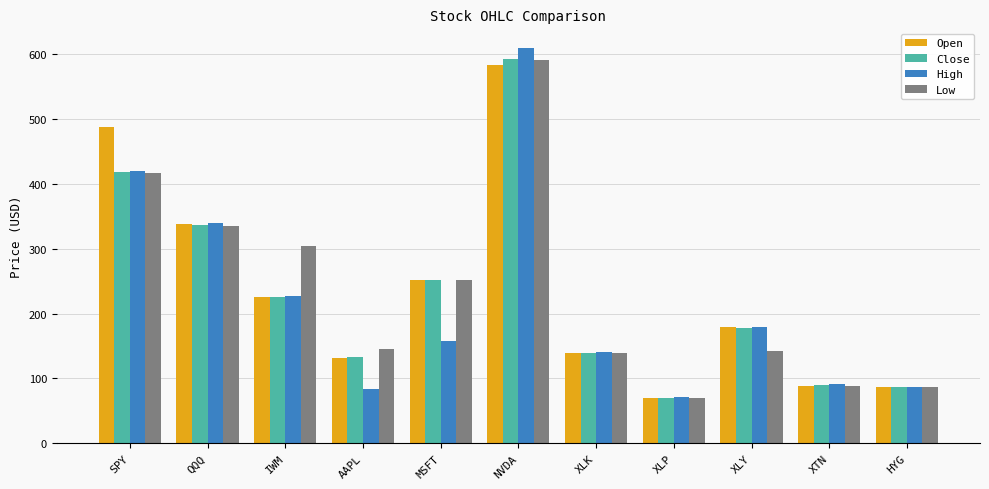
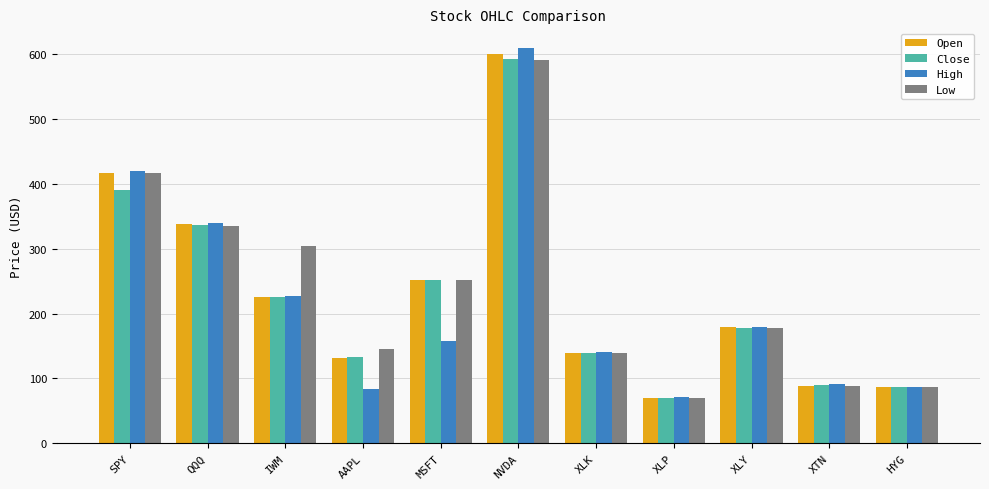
Open, SPY: 490 -> 420
Close, SPY: 420 -> 390
Open, NVDA: 580 -> 600
Low, XLY: 140 -> 180
